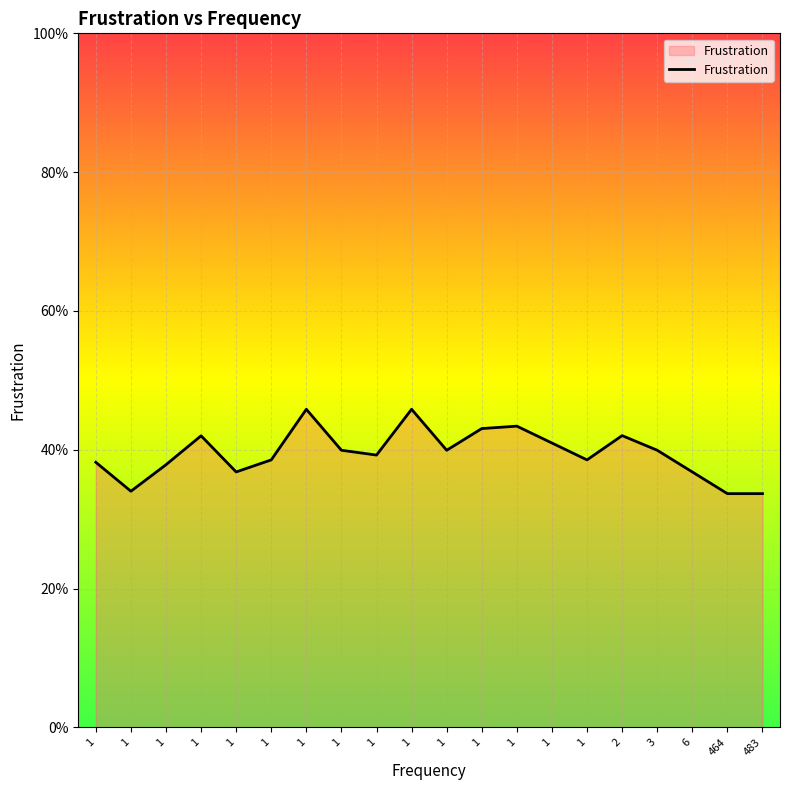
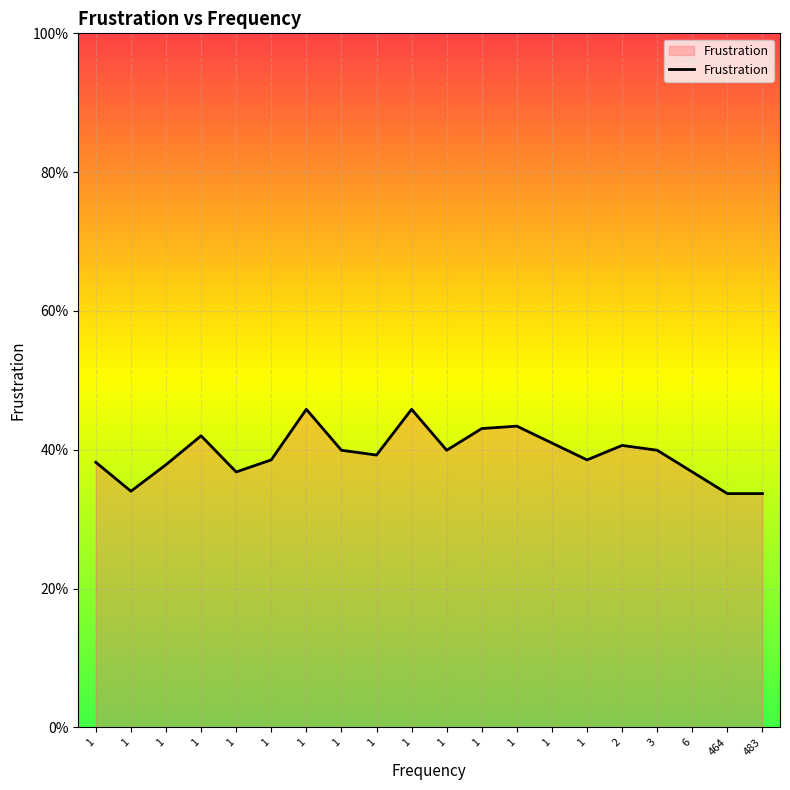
2: 42% -> 41%
